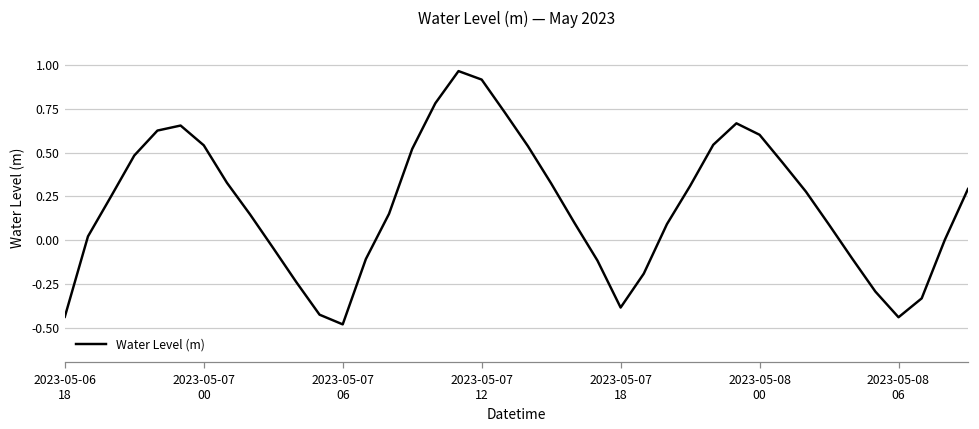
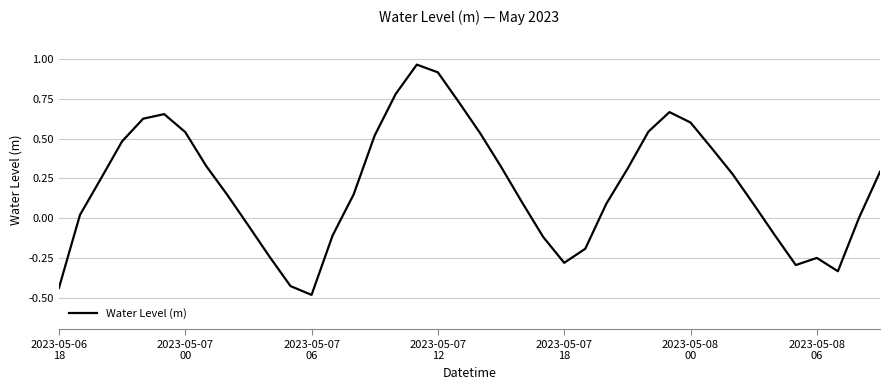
2023-05-07 18: -0.39 -> -0.28
2023-05-08 06: -0.44 -> -0.25
